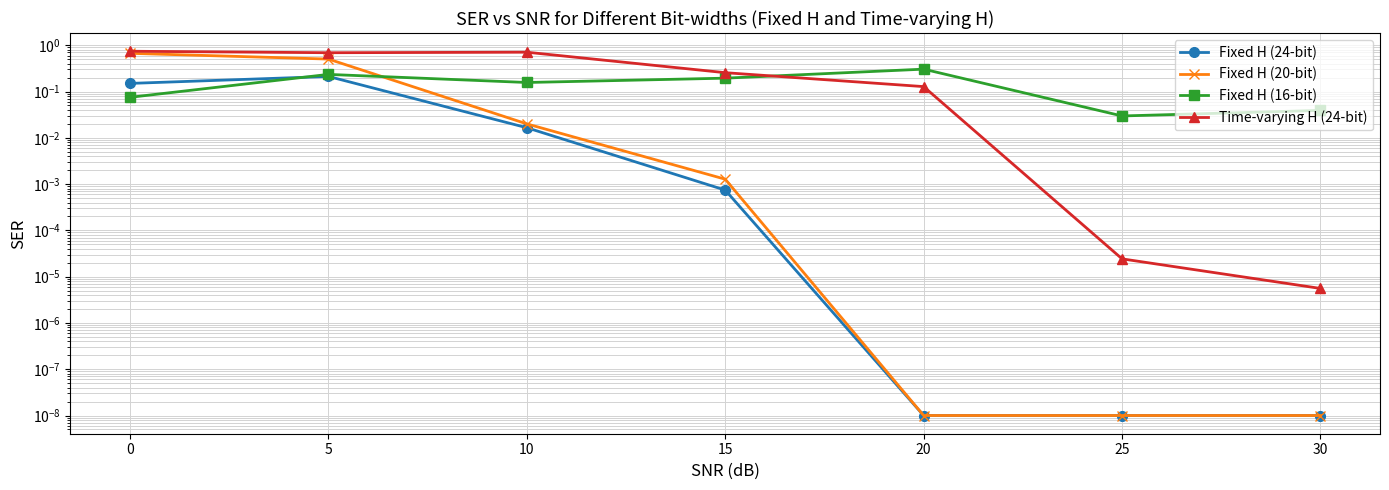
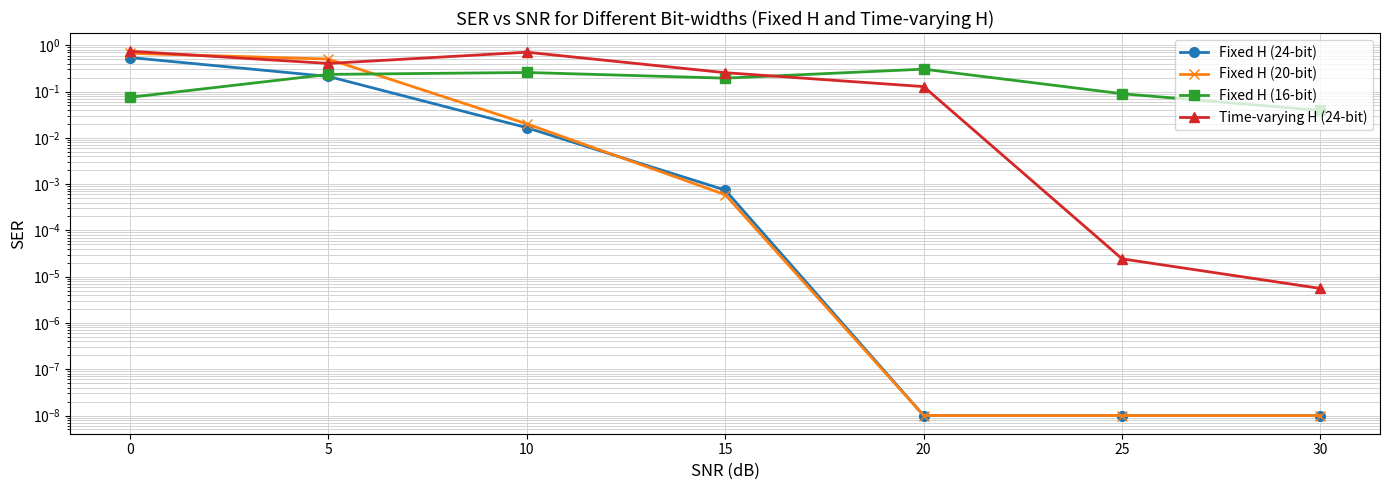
Fixed H (24-bit), 0: 0.15 -> 0.5
Time-varying H (24-bit), 5: 0.7 -> 0.4
Fixed H (16-bit), 10: 0.16 -> 0.3
Fixed H (20-bit), 15: 0.0013 -> 0.0006
Fixed H (16-bit), 25: 0.03 -> 0.09
